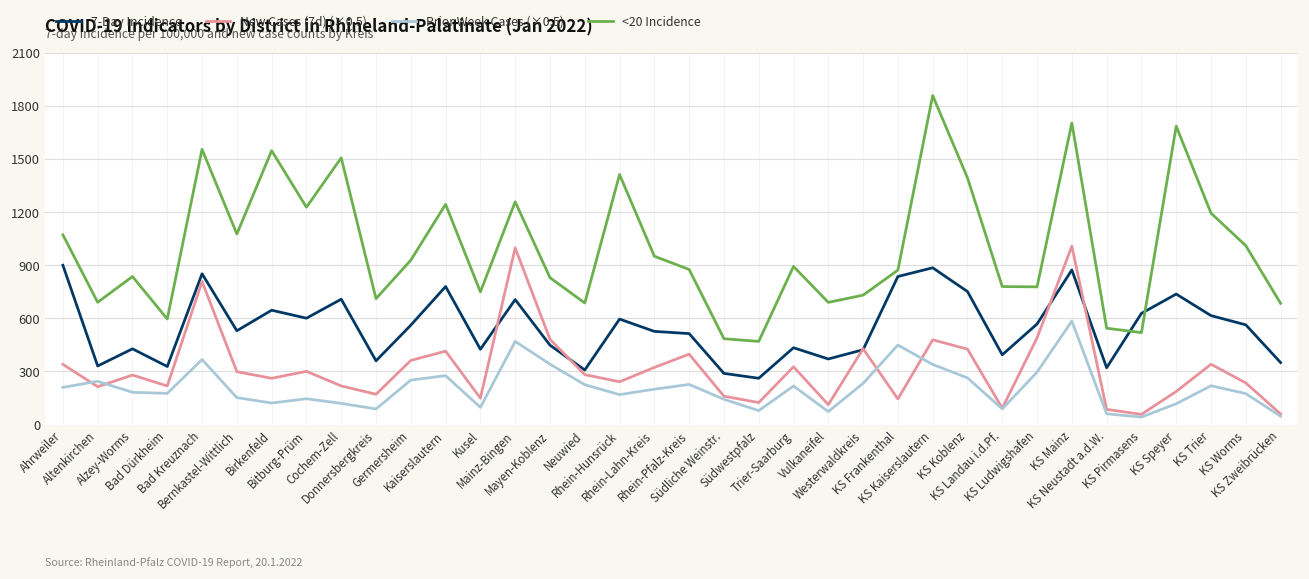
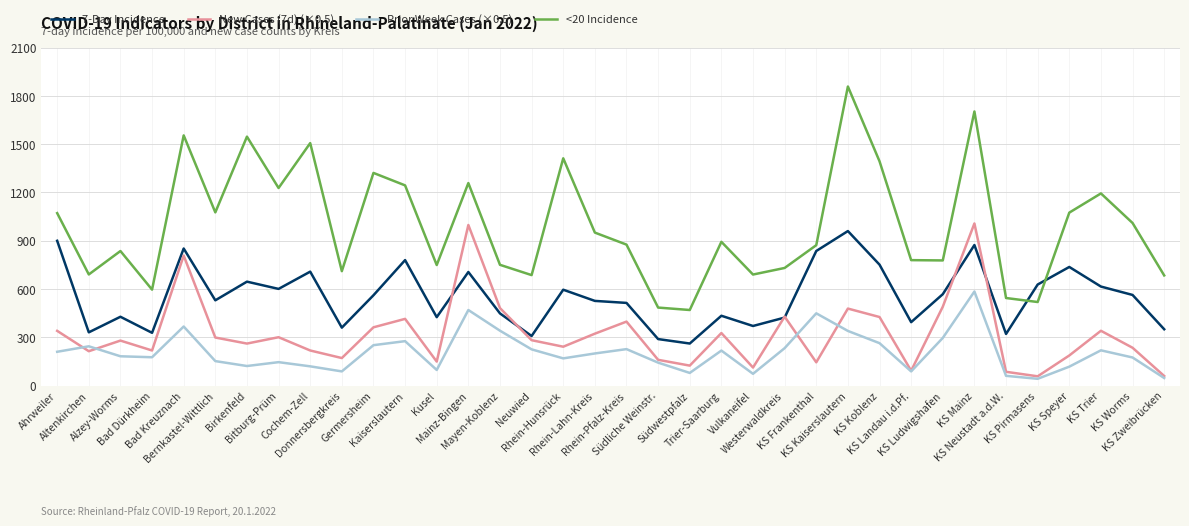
<20 Incidence, Germersheim: 930 -> 1320
<20 Incidence, Mayen-Koblenz: 830 -> 750
7-Day Incidence, KS Kaiserslautern: 890 -> 960
<20 Incidence, KS Speyer: 1690 -> 1070
